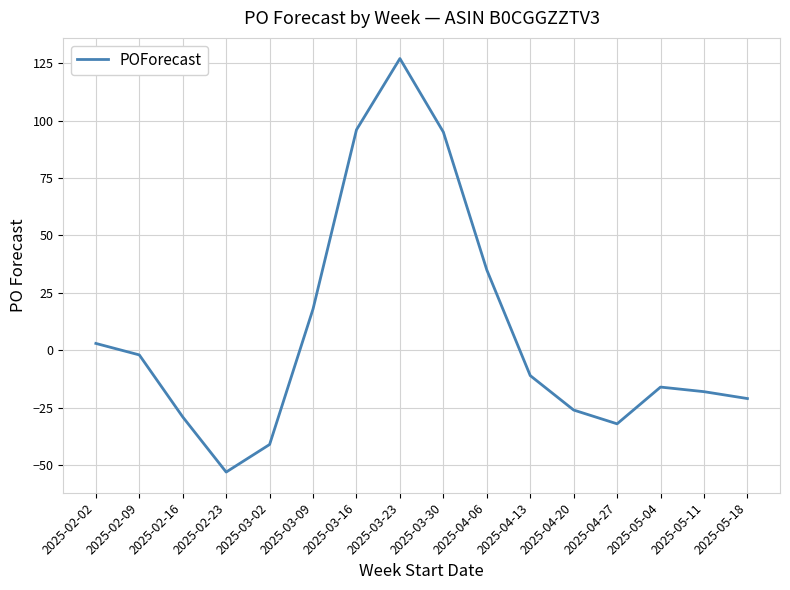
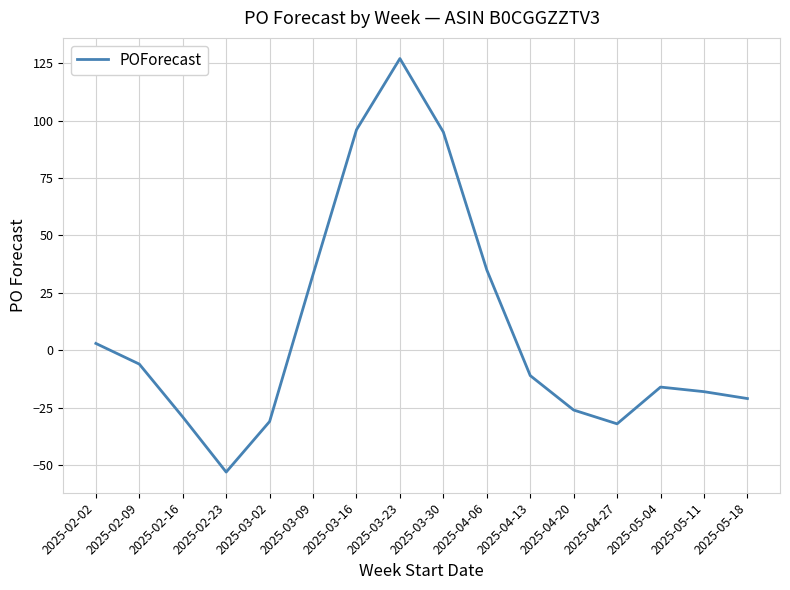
2025-02-09: -2 -> -6
2025-03-02: -41 -> -31
2025-03-09: 18 -> 33
